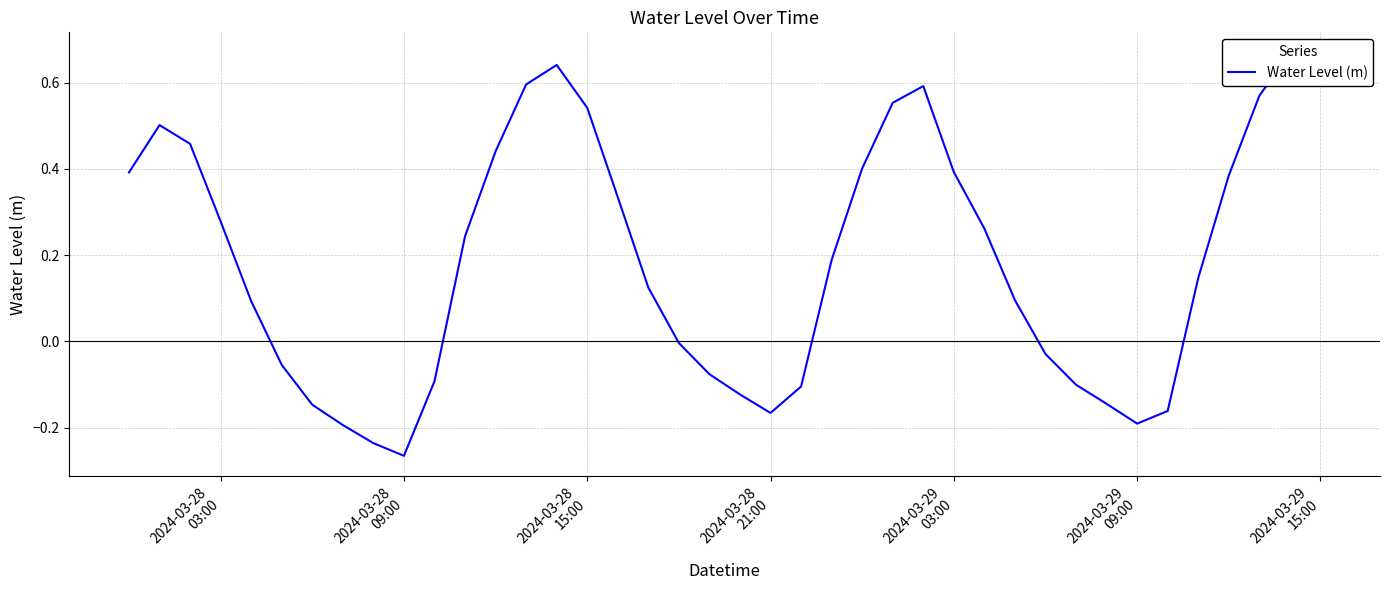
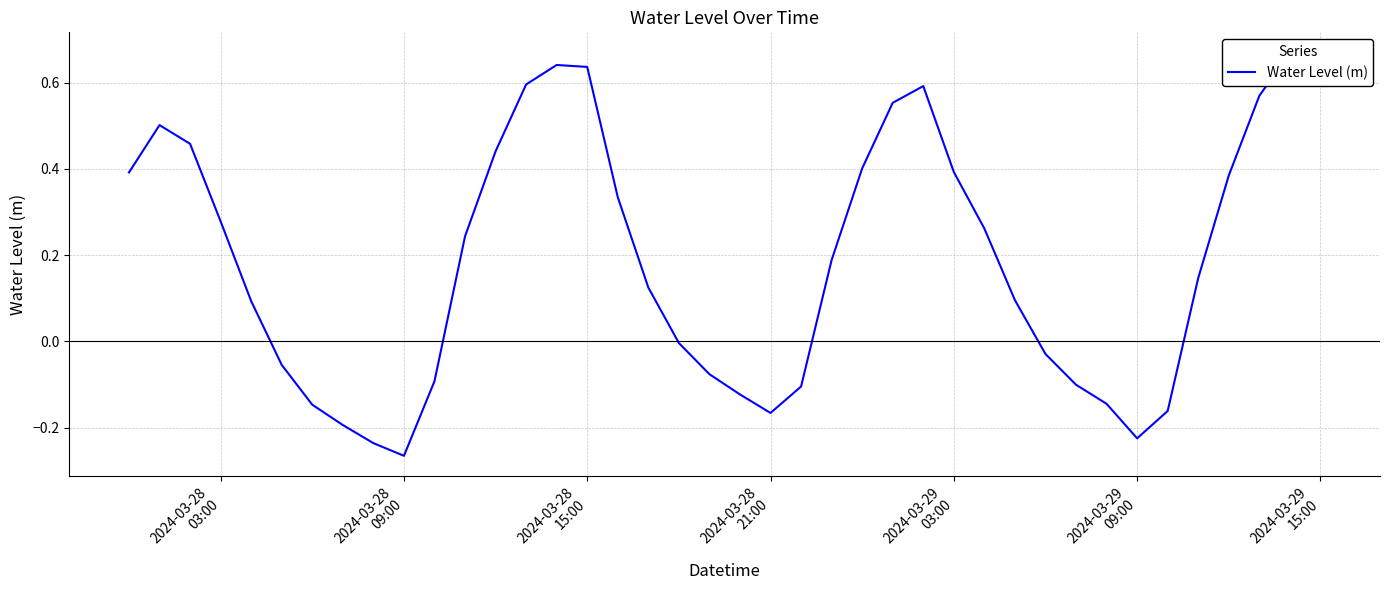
2024-03-28 15:00: 0.54 -> 0.64
2024-03-29 09:00: -0.19 -> -0.22
